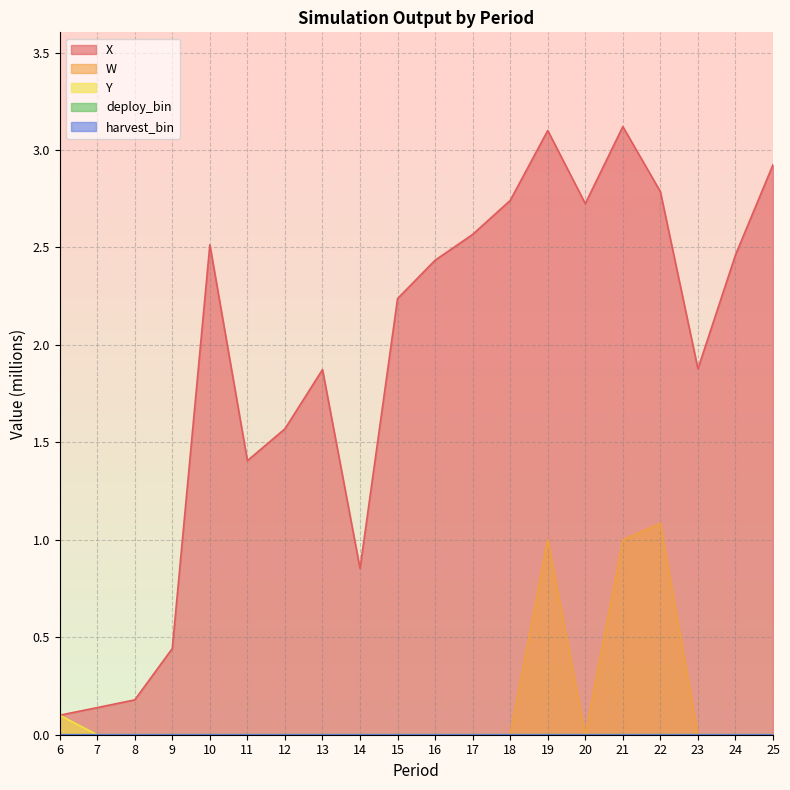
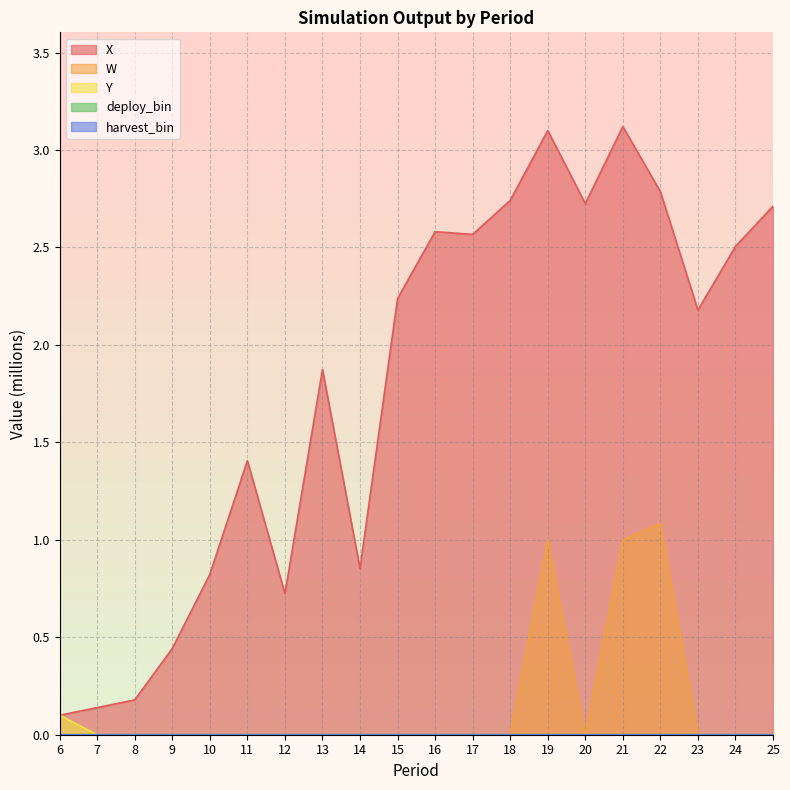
X, 10: 2.51 -> 0.82
X, 12: 1.57 -> 0.72
X, 16: 2.43 -> 2.58
X, 23: 1.88 -> 2.18
X, 24: 2.46 -> 2.50
X, 25: 2.92 -> 2.71
